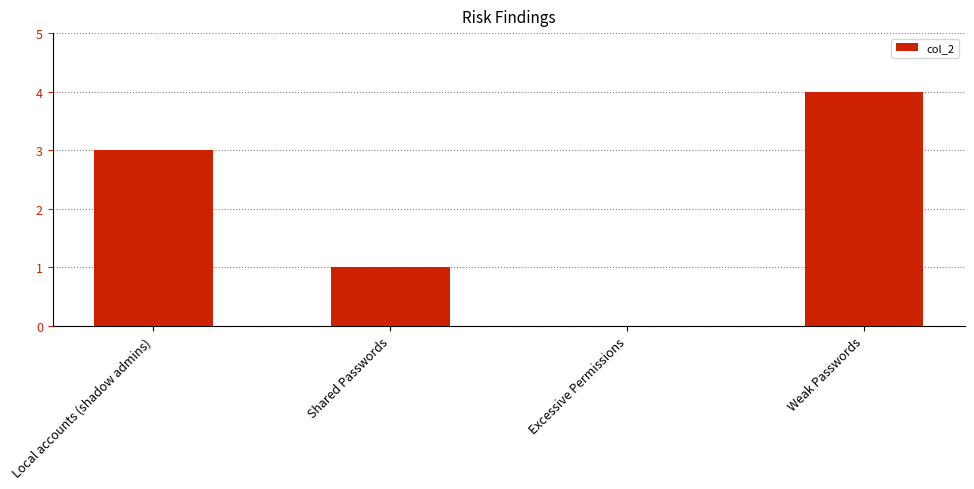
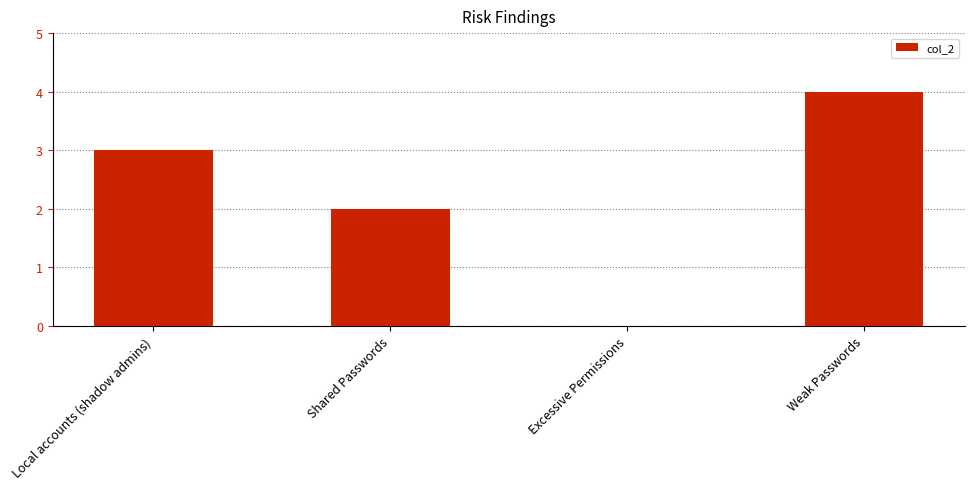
Shared Passwords: 1 -> 2
